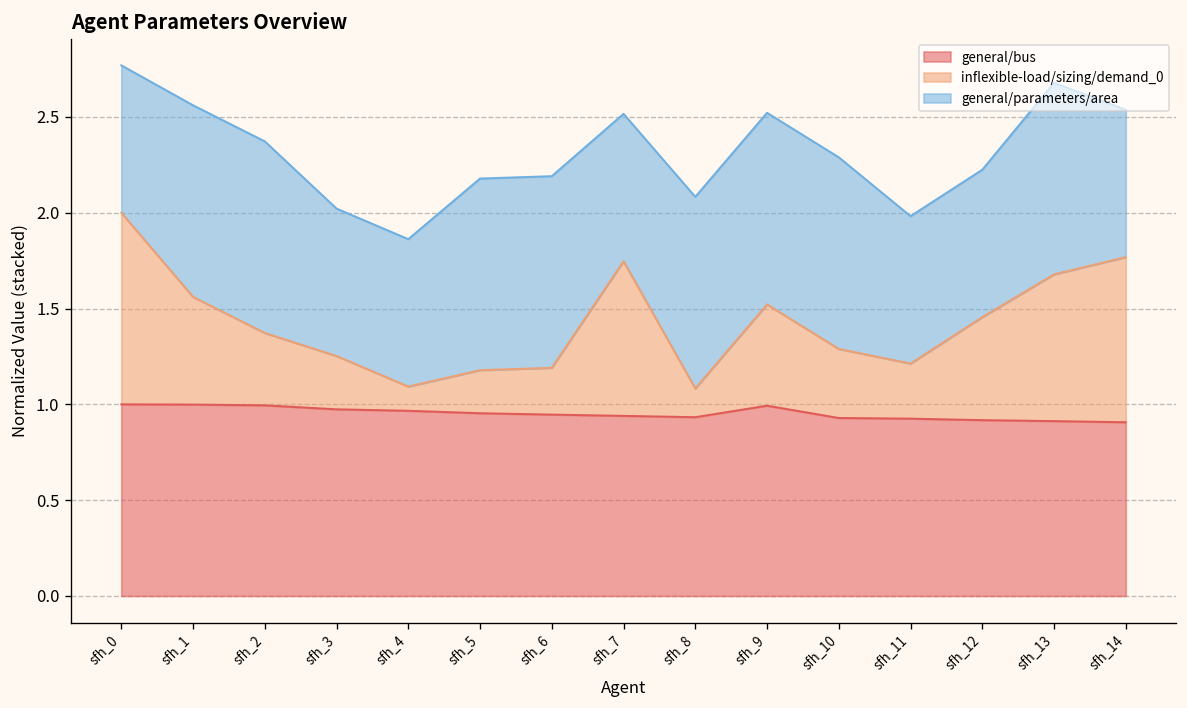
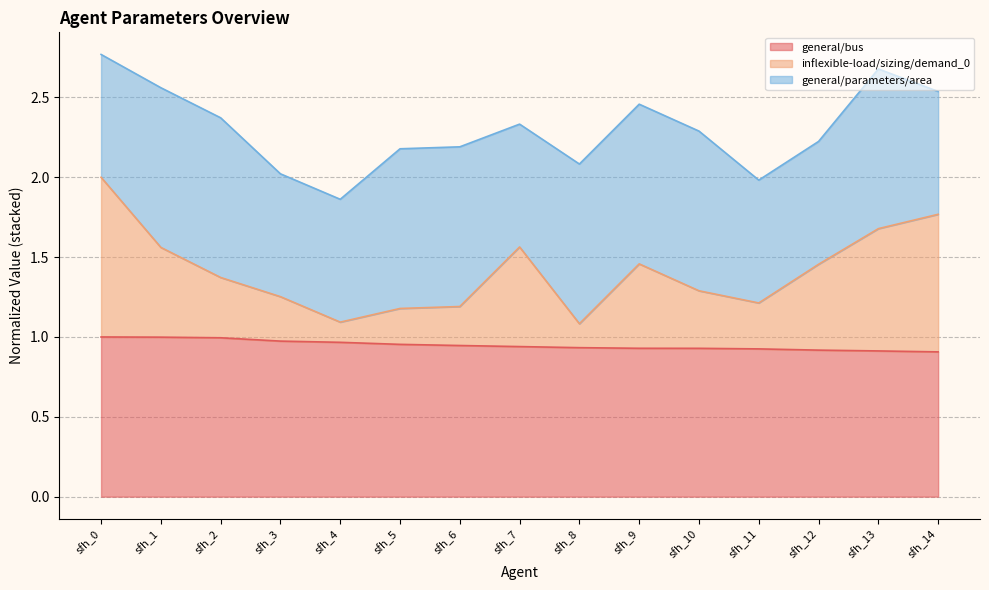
inflexible-load/sizing/demand_0, sfh_7: 0.81 -> 0.62
general/bus, sfh_9: 0.99 -> 0.93
